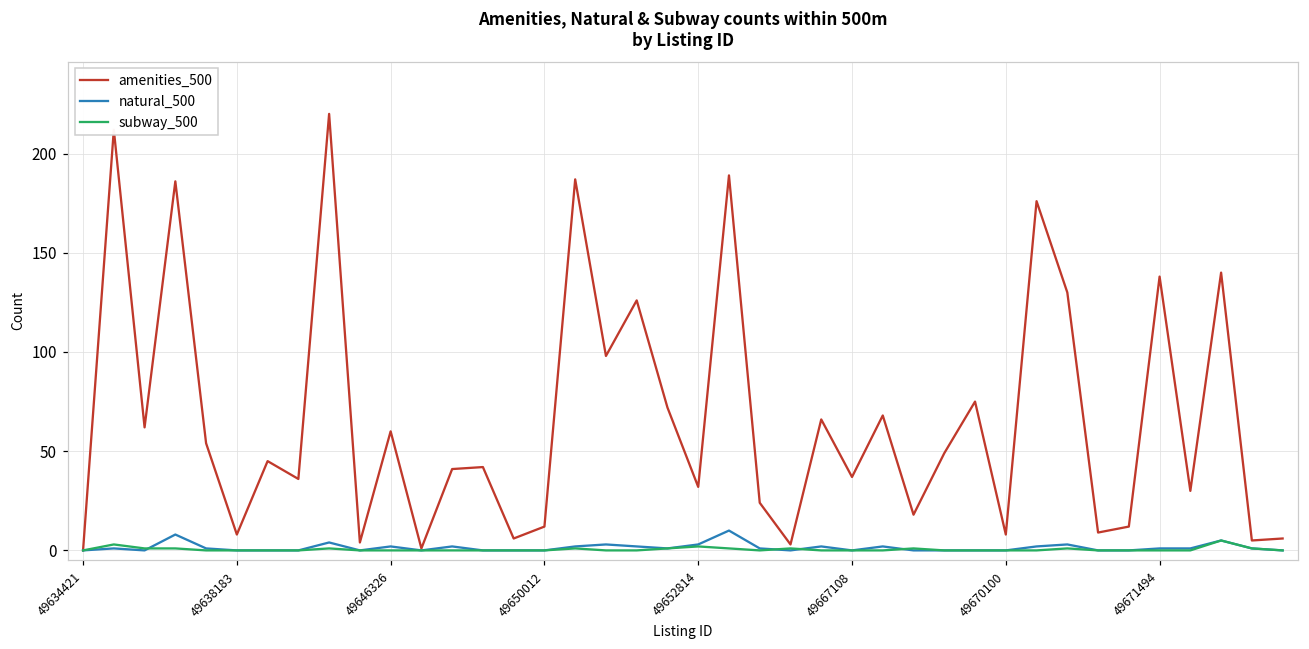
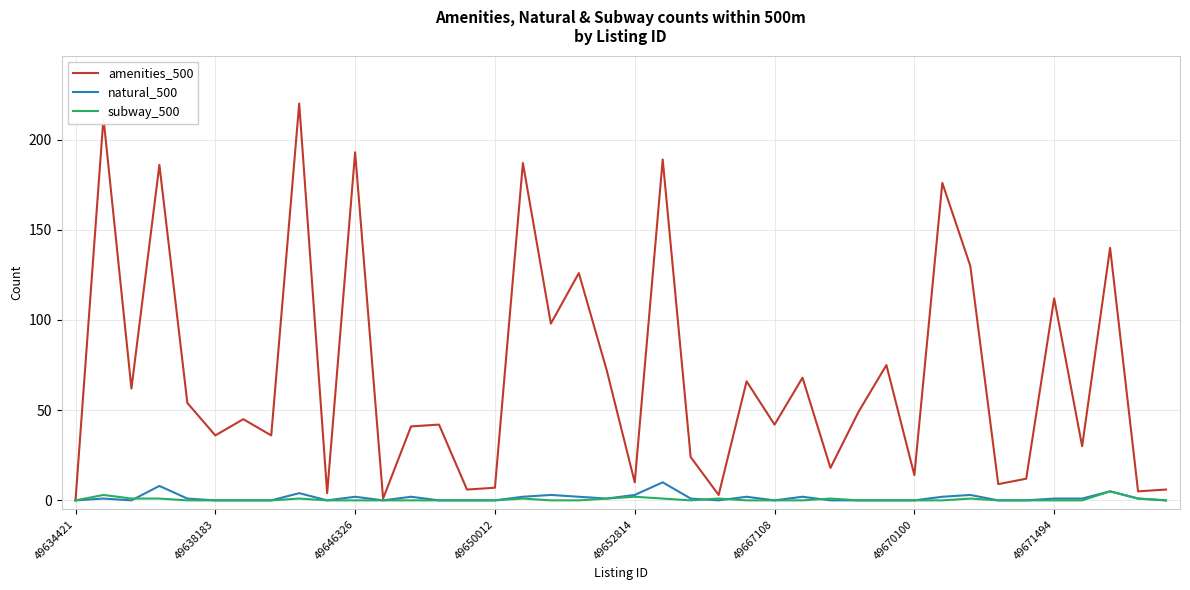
amenities_500, 49638183: 8 -> 36
amenities_500, 49646326: 60 -> 193
amenities_500, 49650012: 12 -> 7
amenities_500, 49652814: 32 -> 10
amenities_500, 49667108: 37 -> 42
amenities_500, 49670100: 8 -> 14
amenities_500, 49671494: 138 -> 112
